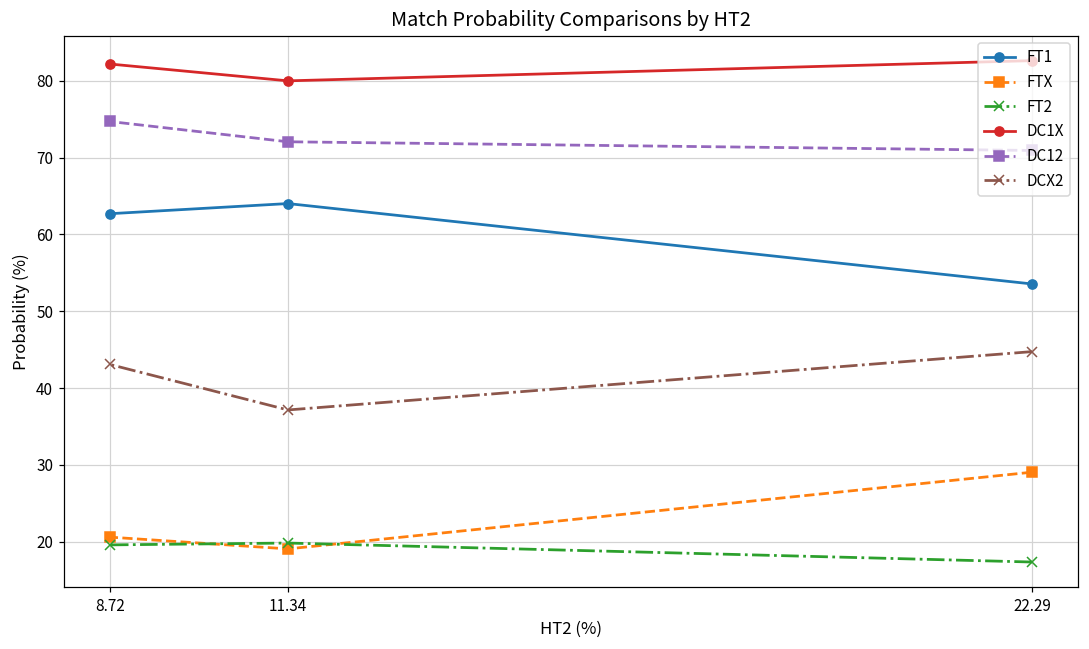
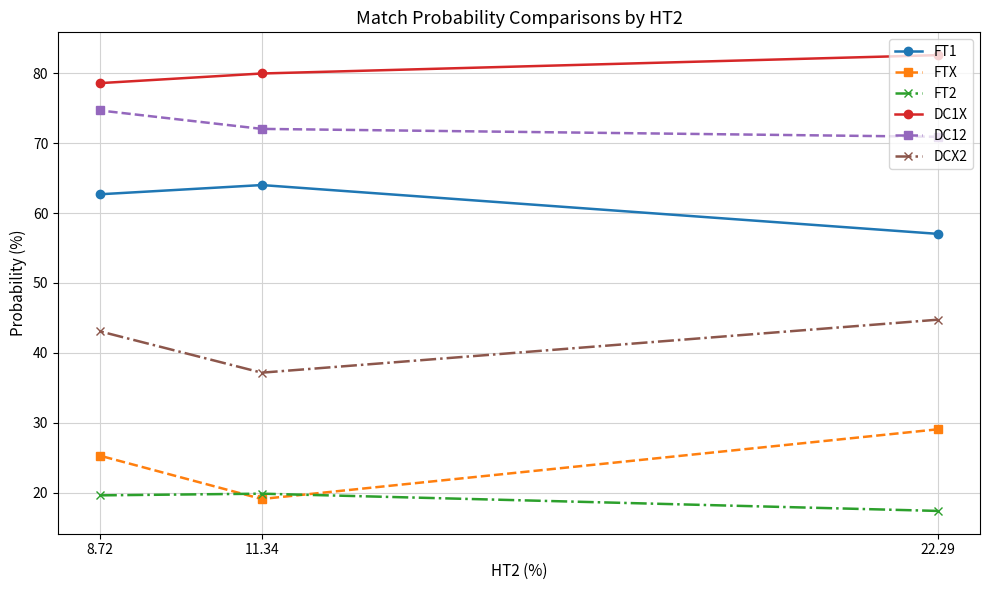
FTX, 8.72: 21 -> 25
DC1X, 8.72: 82 -> 79
FT1, 22.29: 54 -> 57
